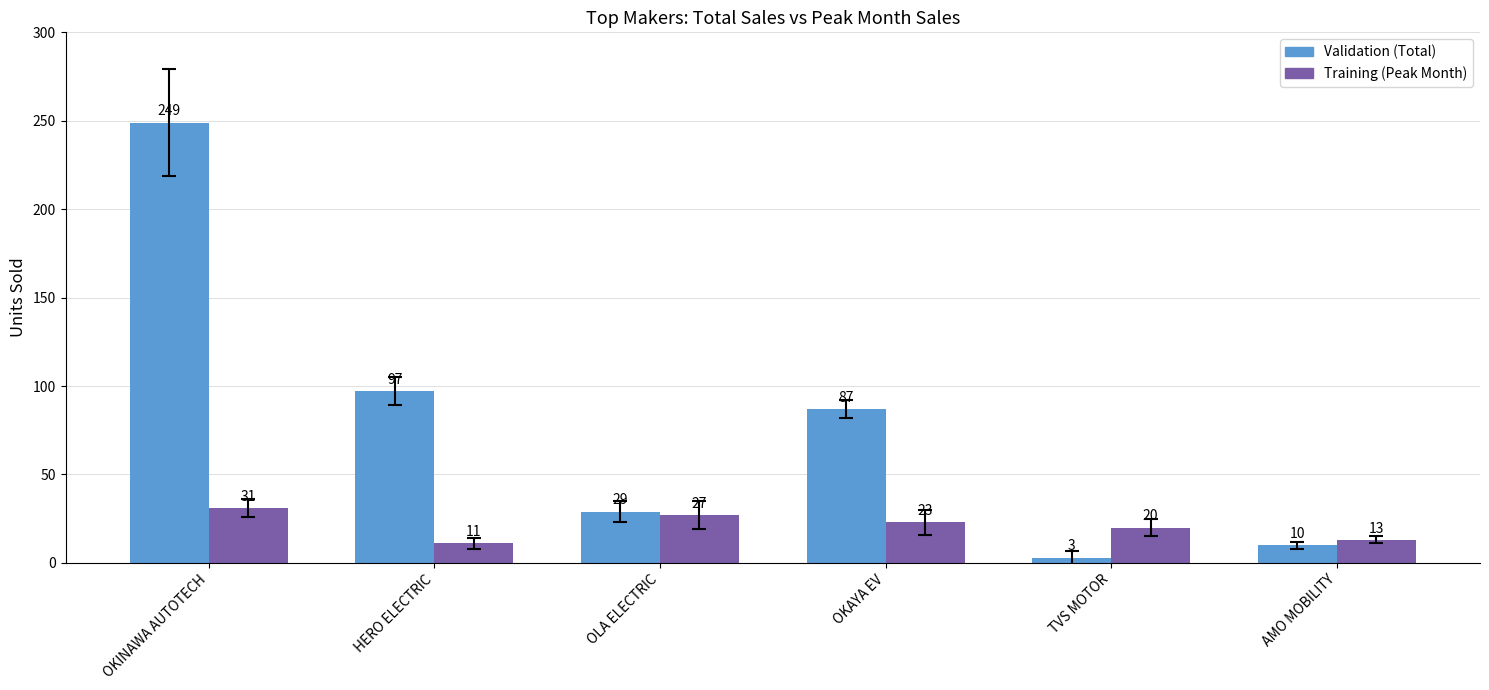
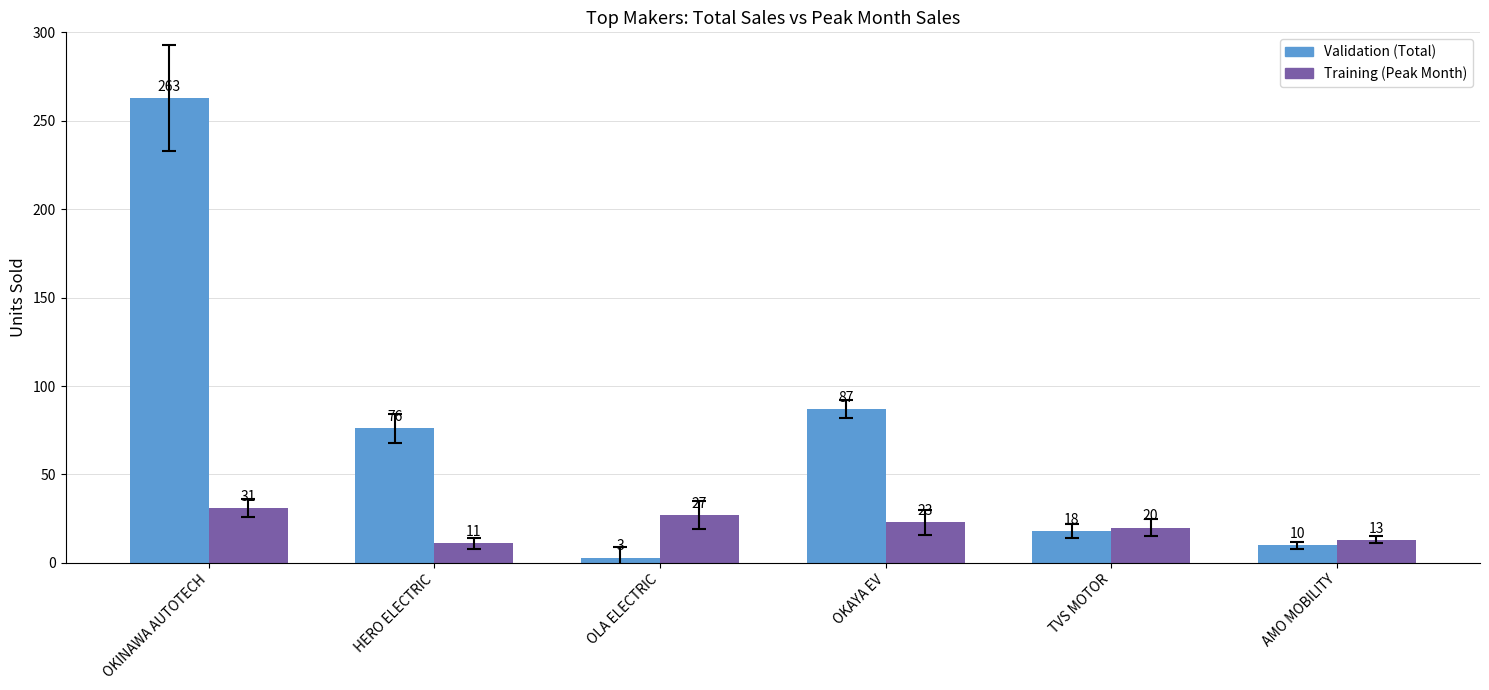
Validation (Total), OKINAWA AUTOTECH: 249 -> 263
Validation (Total), HERO ELECTRIC: 97 -> 76
Validation (Total), OLA ELECTRIC: 29 -> 3
Validation (Total), TVS MOTOR: 3 -> 18
